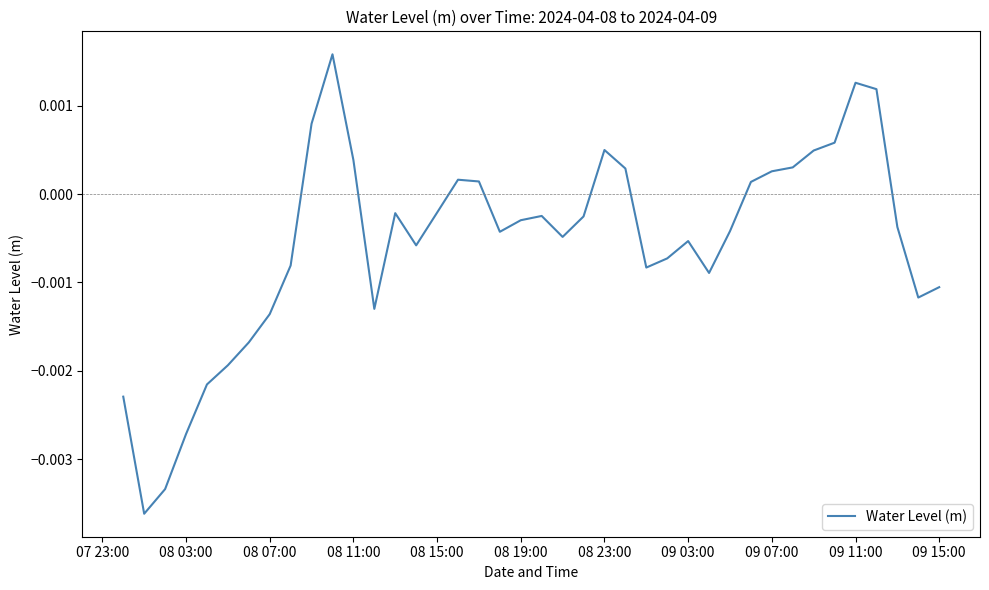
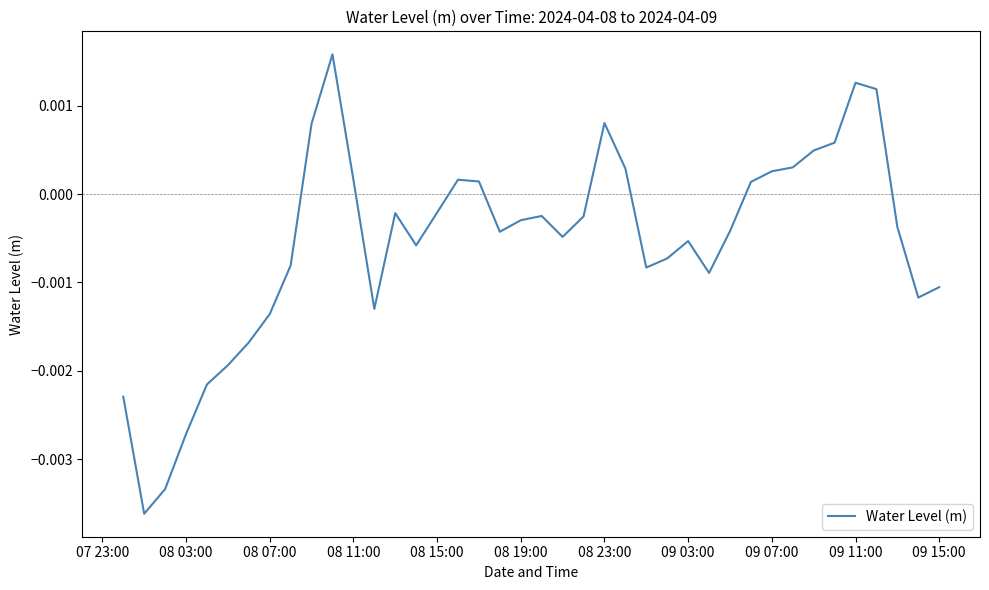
08 11:00: 0.0004 -> 0.0002
08 23:00: 0.0005 -> 0.0008
